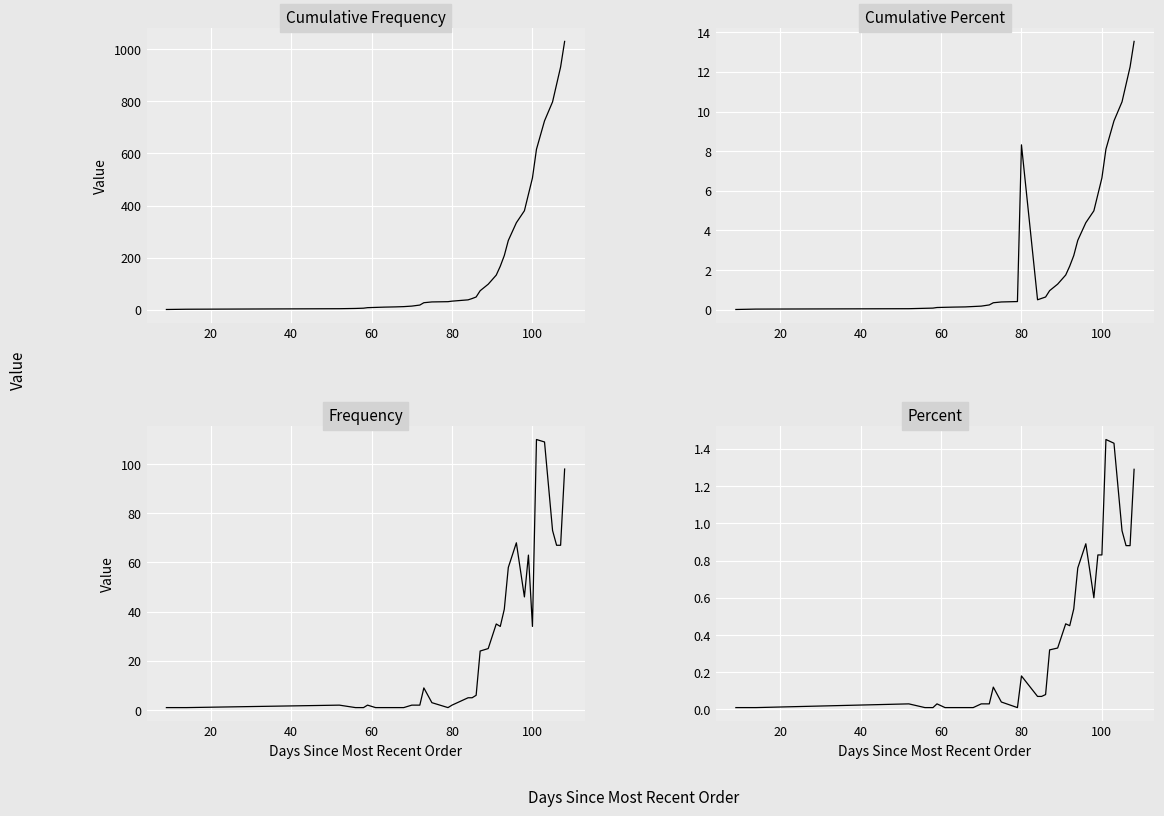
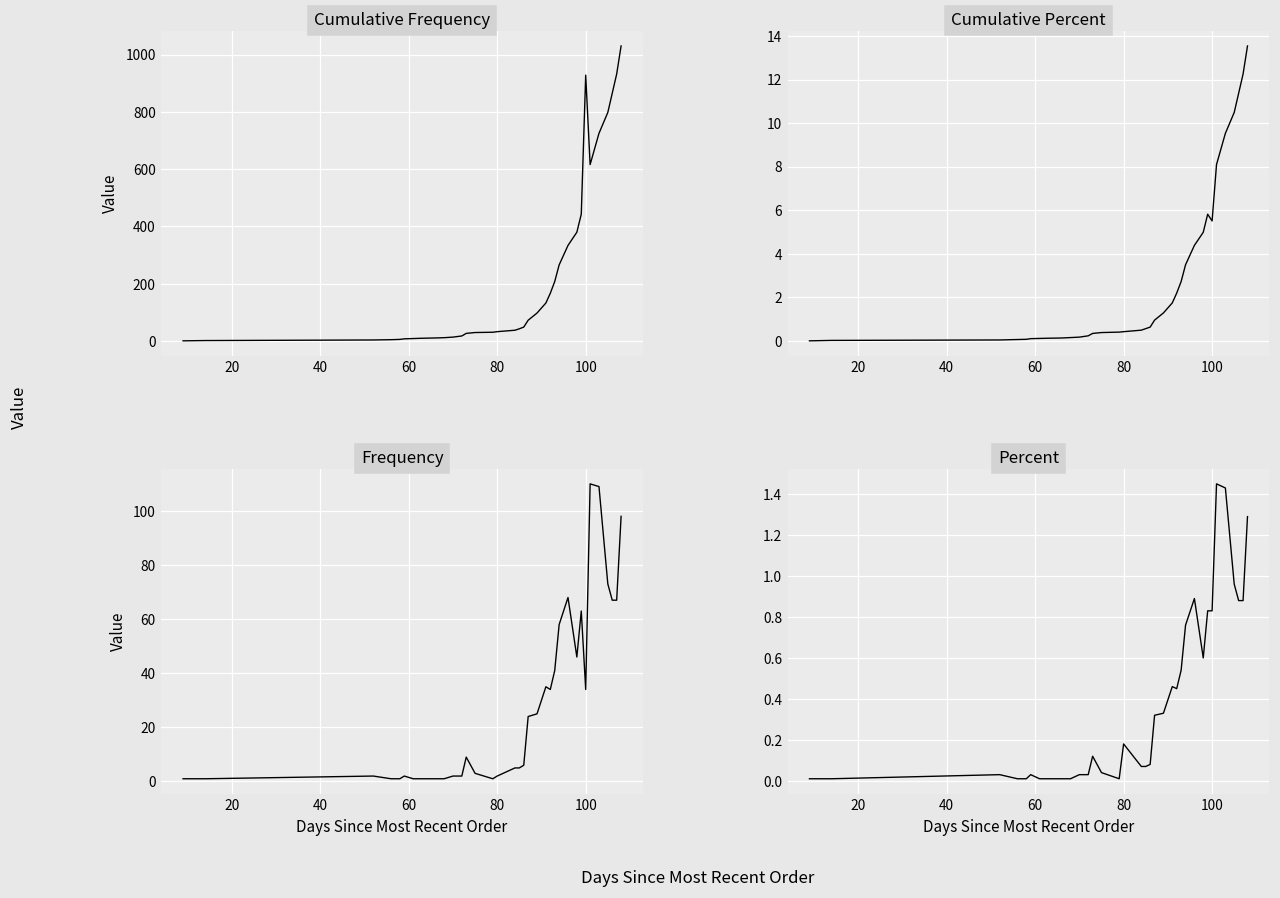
Cumulative Frequency, 100: 510 -> 930
Cumulative Percent, 80: 8.3 -> 0.4
Cumulative Percent, 100: 6.7 -> 5.5
